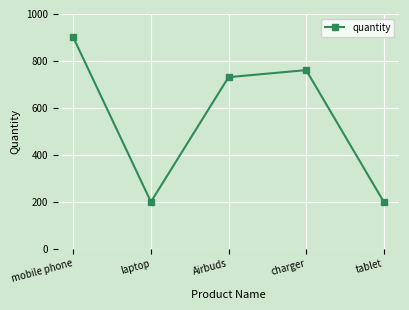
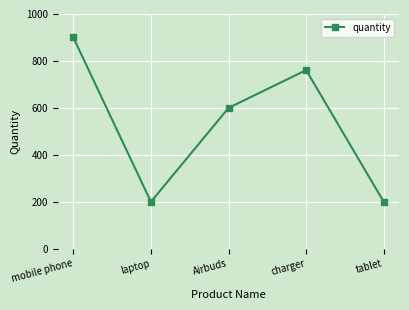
Airbuds: 730 -> 600
